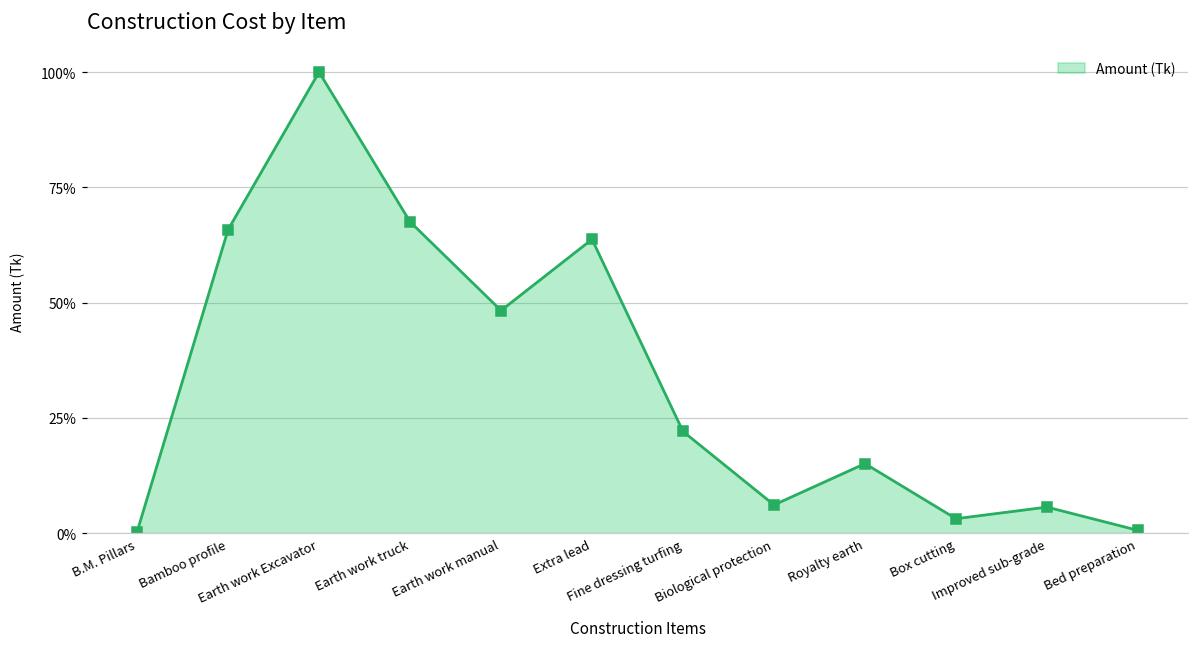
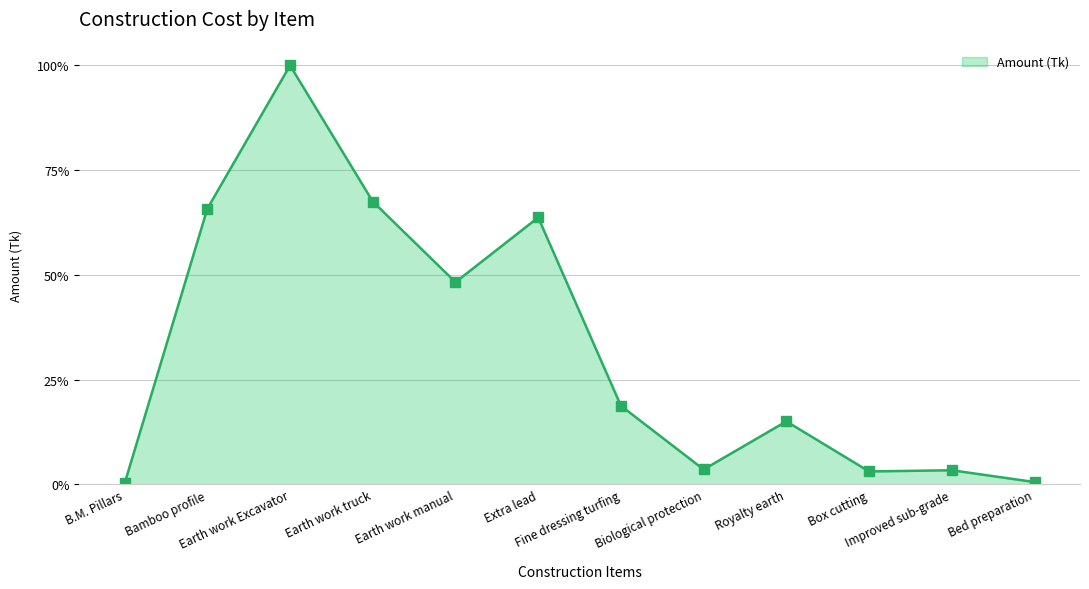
Fine dressing turfing: 22% -> 19%
Biological protection: 6% -> 4%
Improved sub-grade: 6% -> 3%
